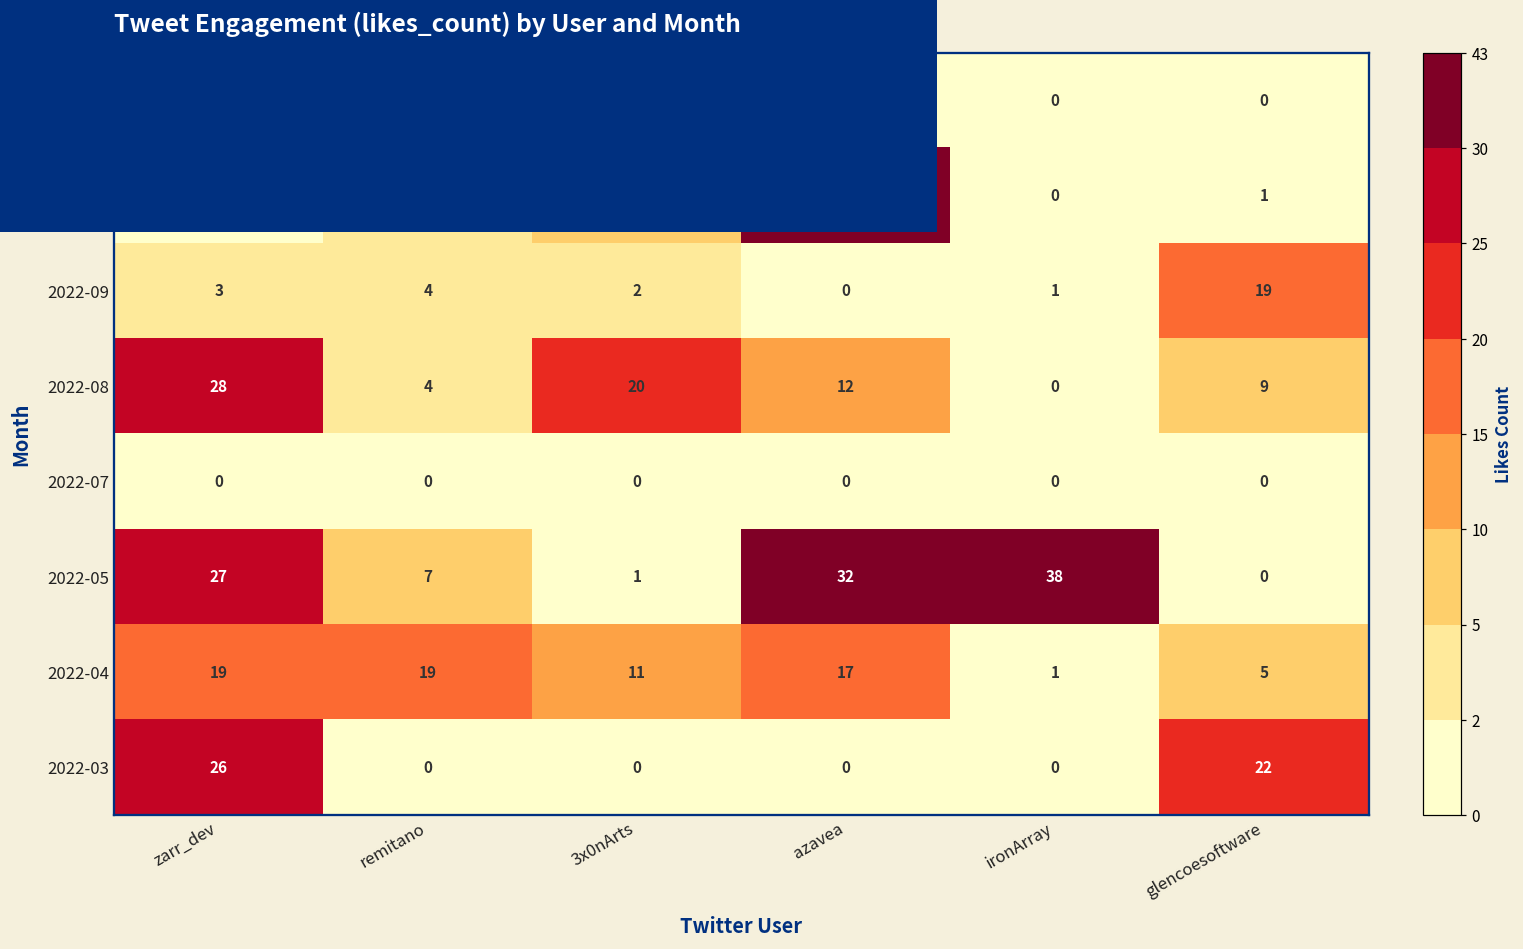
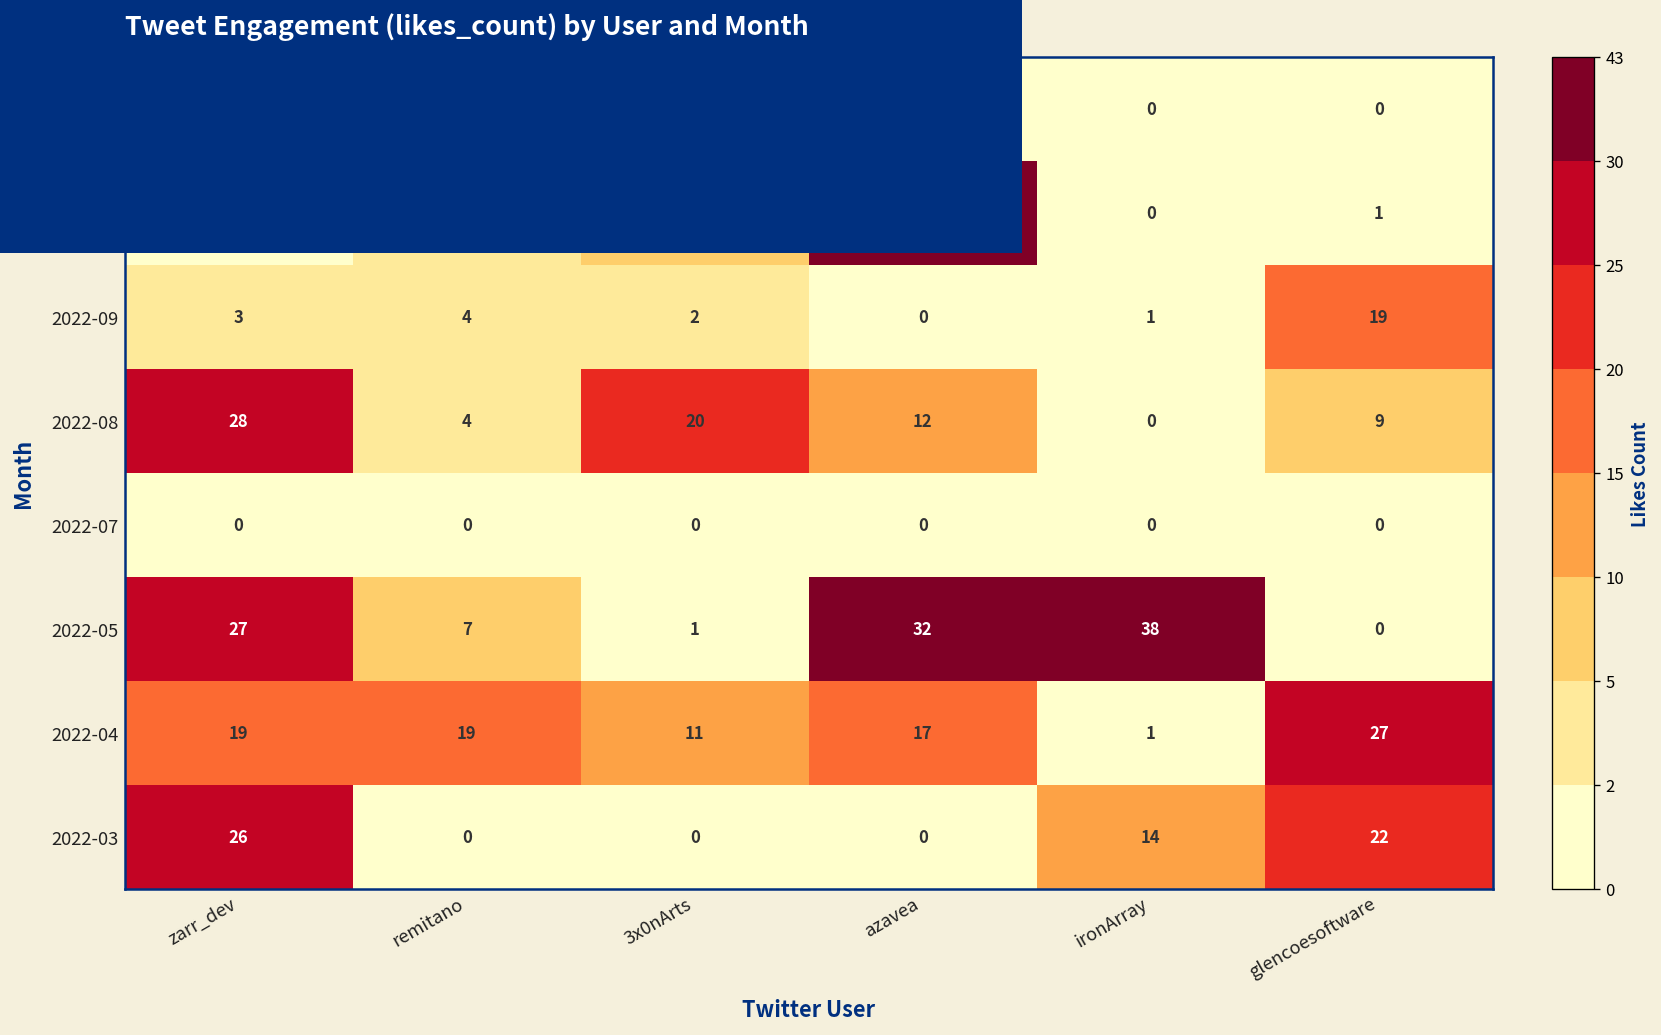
2022-04, glencoesoftware: 5 -> 27
2022-03, ironArray: 0 -> 14
